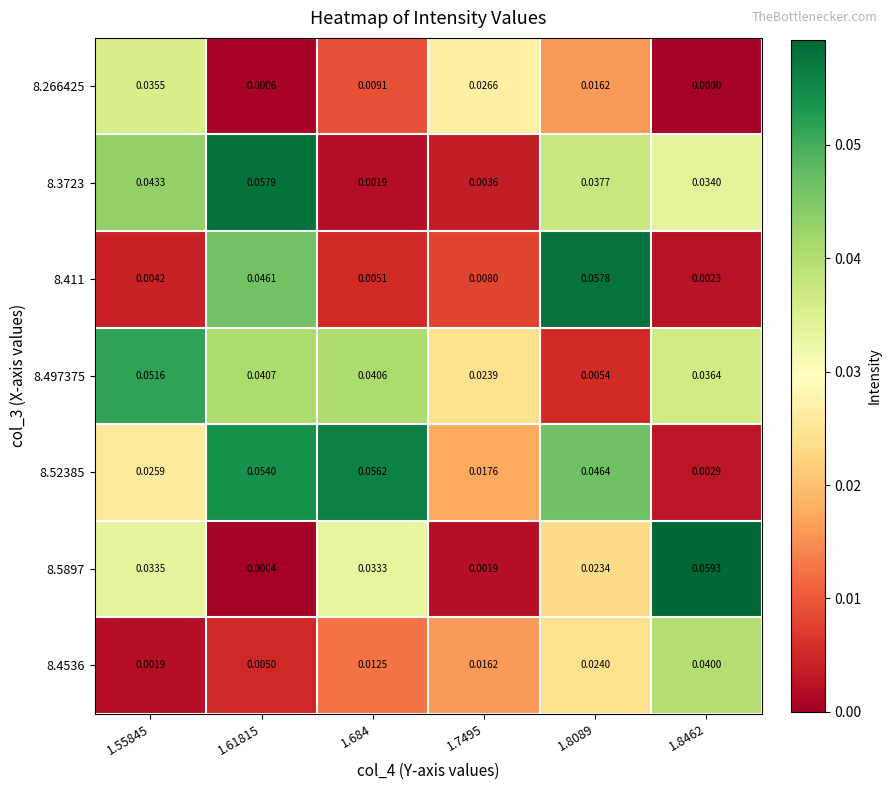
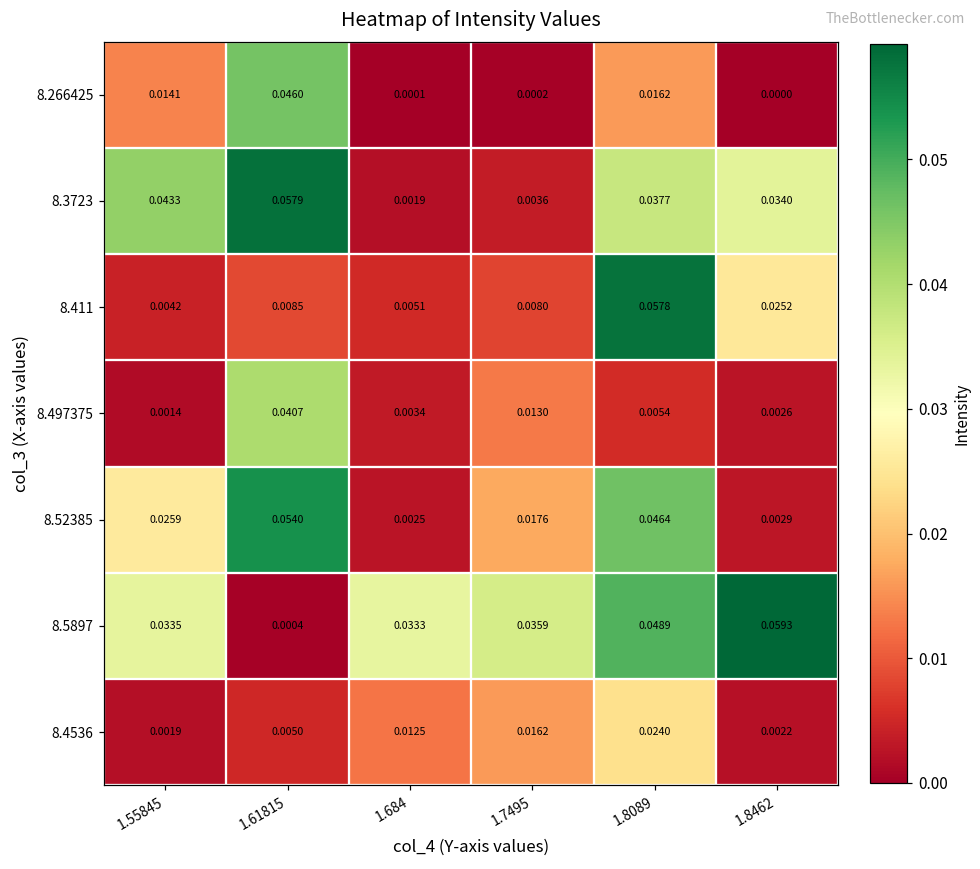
8.266425, 1.55845: 0.0355 -> 0.0141
8.266425, 1.61815: 0.0006 -> 0.0460
8.266425, 1.684: 0.0091 -> 0.0001
8.266425, 1.7495: 0.0266 -> 0.0002
8.411, 1.61815: 0.0461 -> 0.0085
8.411, 1.8462: 0.0023 -> 0.0252
8.497375, 1.55845: 0.0516 -> 0.0014
8.497375, 1.684: 0.0406 -> 0.0034
8.497375, 1.7495: 0.0239 -> 0.0130
8.497375, 1.8462: 0.0364 -> 0.0026
8.52385, 1.684: 0.0562 -> 0.0025
8.5897, 1.7495: 0.0019 -> 0.0359
8.5897, 1.8089: 0.0234 -> 0.0489
8.4536, 1.8462: 0.0400 -> 0.0022
